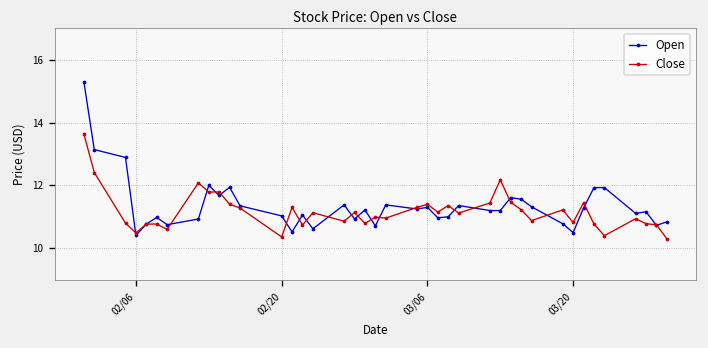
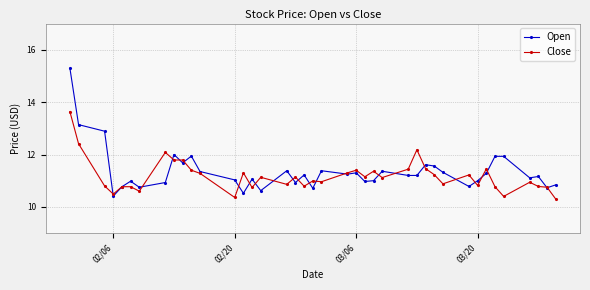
Open, 03/20: 10.5 -> 11.0
